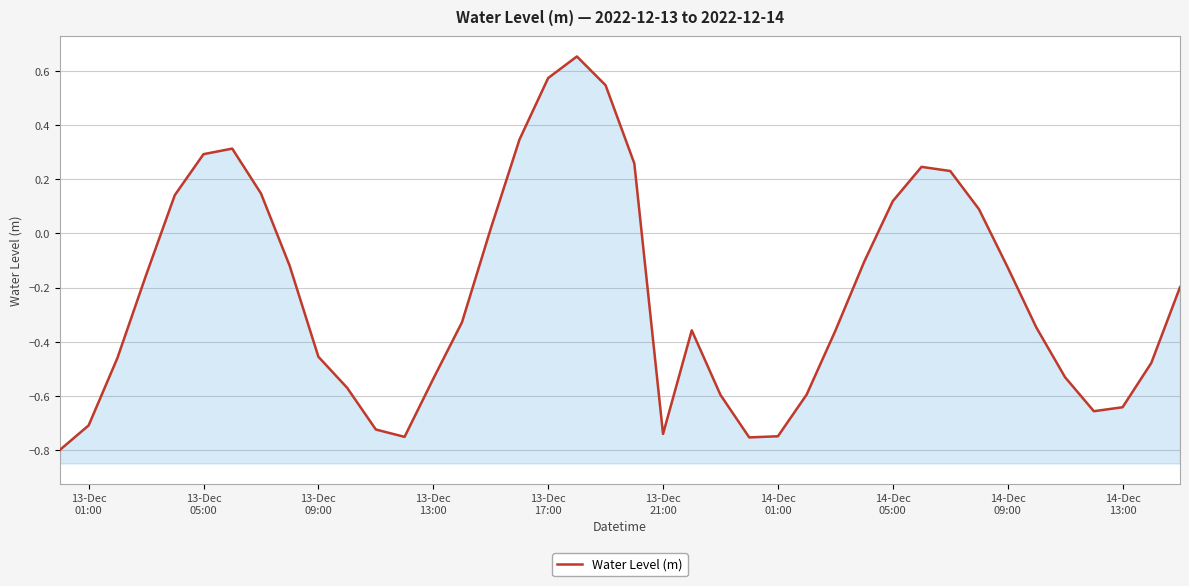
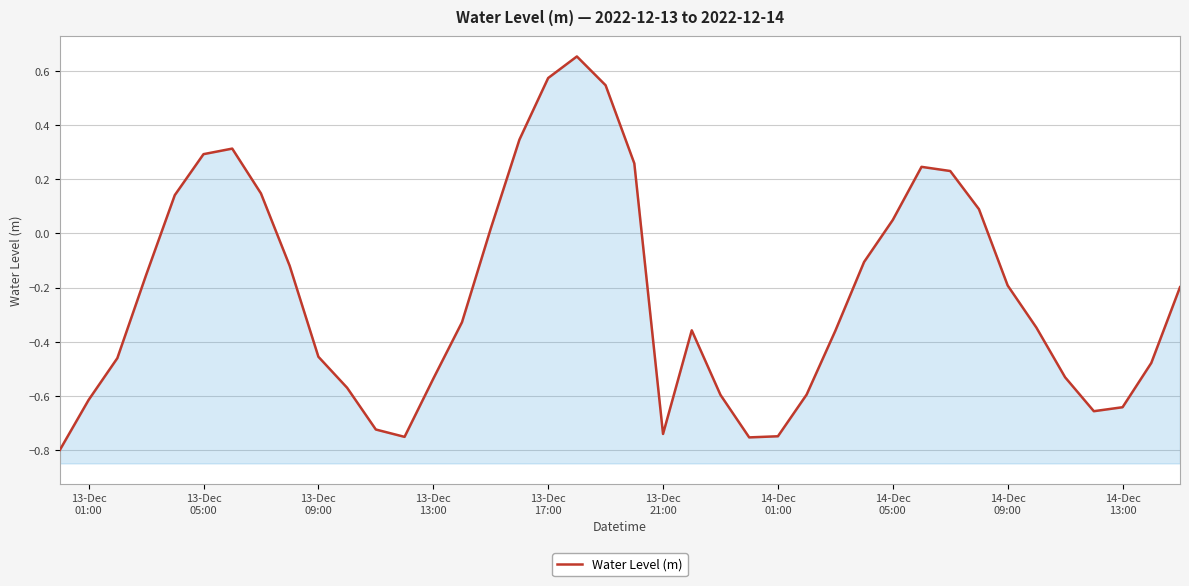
13-Dec 01:00: -0.71 -> -0.61
14-Dec 05:00: 0.12 -> 0.05
14-Dec 09:00: -0.13 -> -0.19
